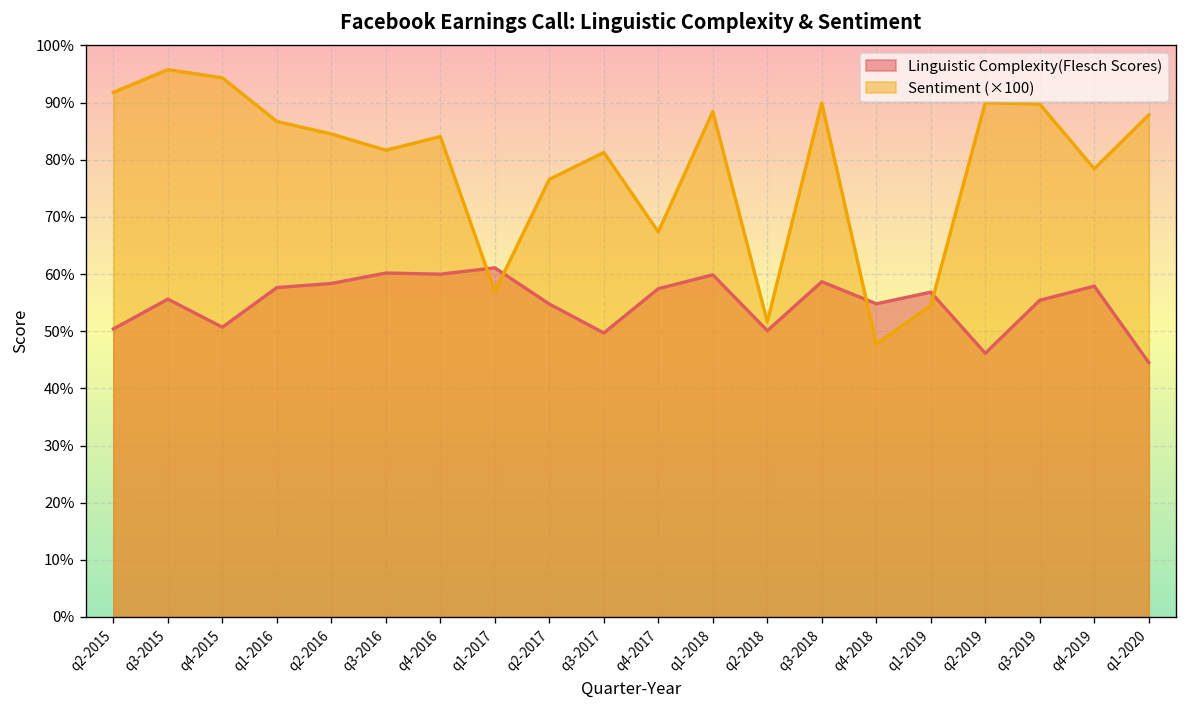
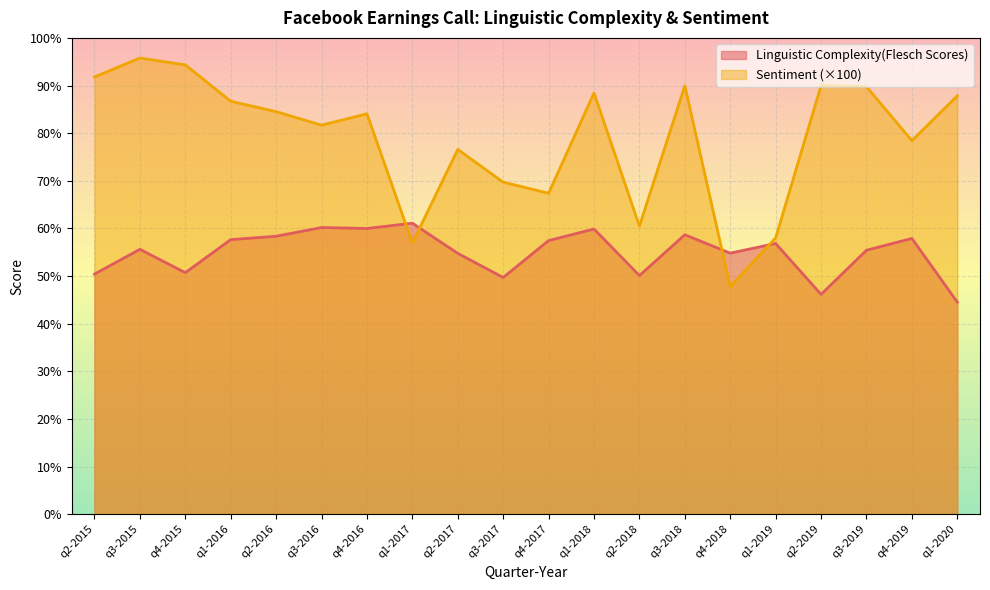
Sentiment (×100), q3-2017: 81% -> 70%
Sentiment (×100), q2-2018: 52% -> 60%
Sentiment (×100), q1-2019: 54% -> 58%
